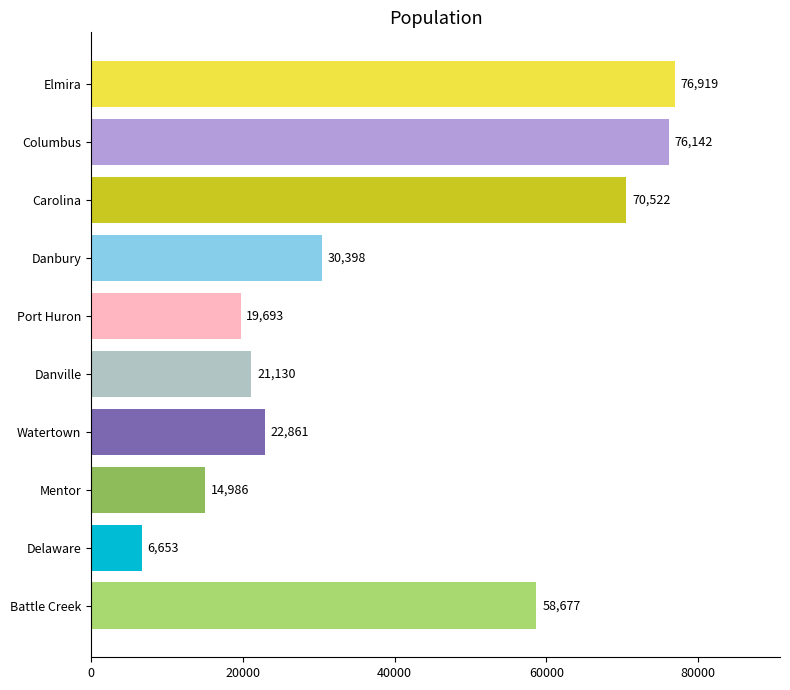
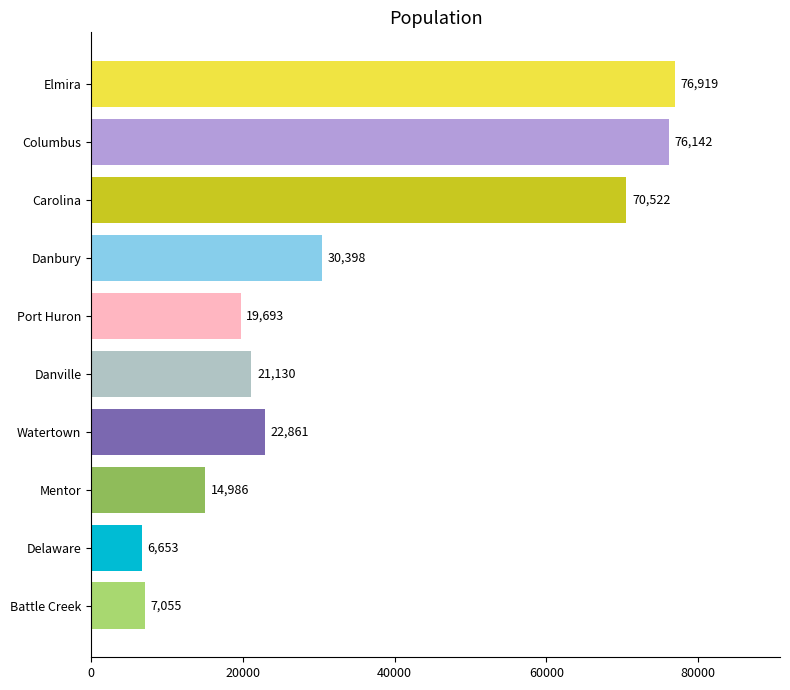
Battle Creek: 58,677 -> 7,055
